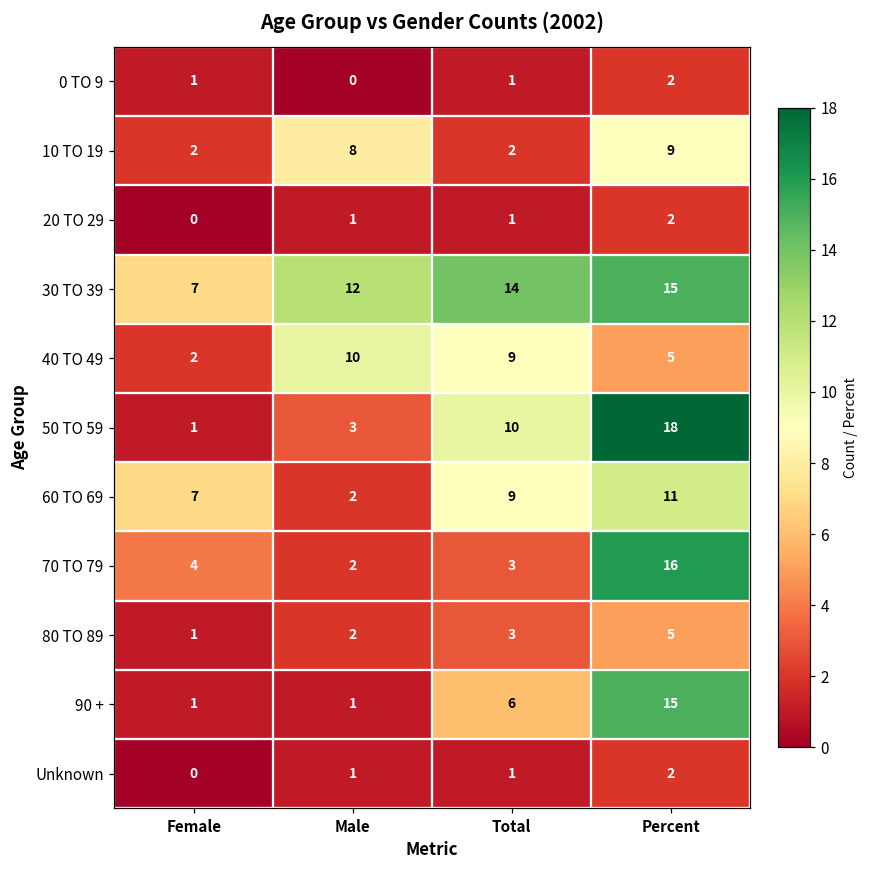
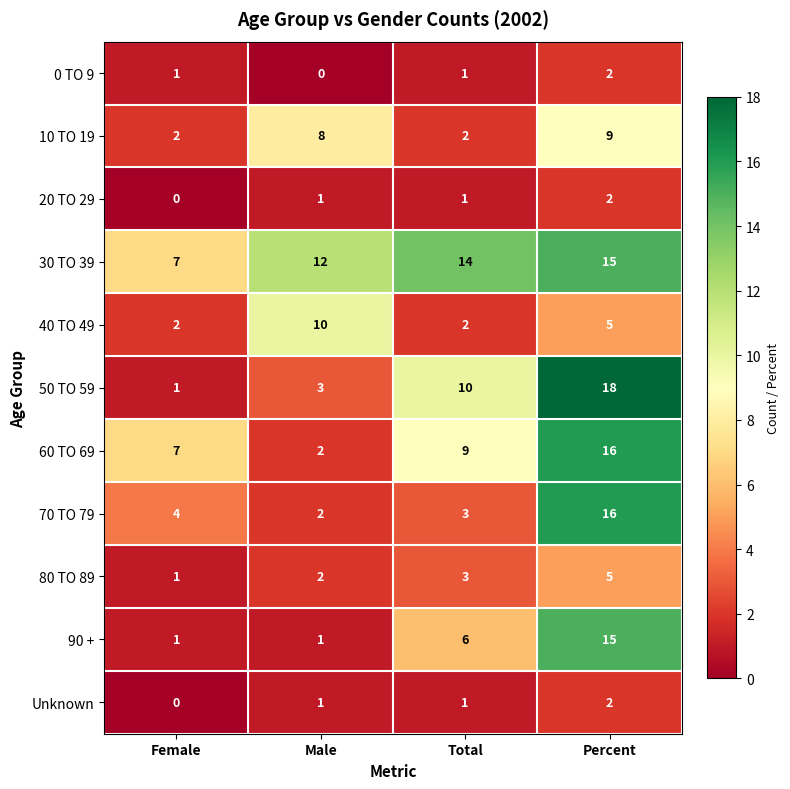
40 TO 49, Total: 9 -> 2
60 TO 69, Percent: 11 -> 16
